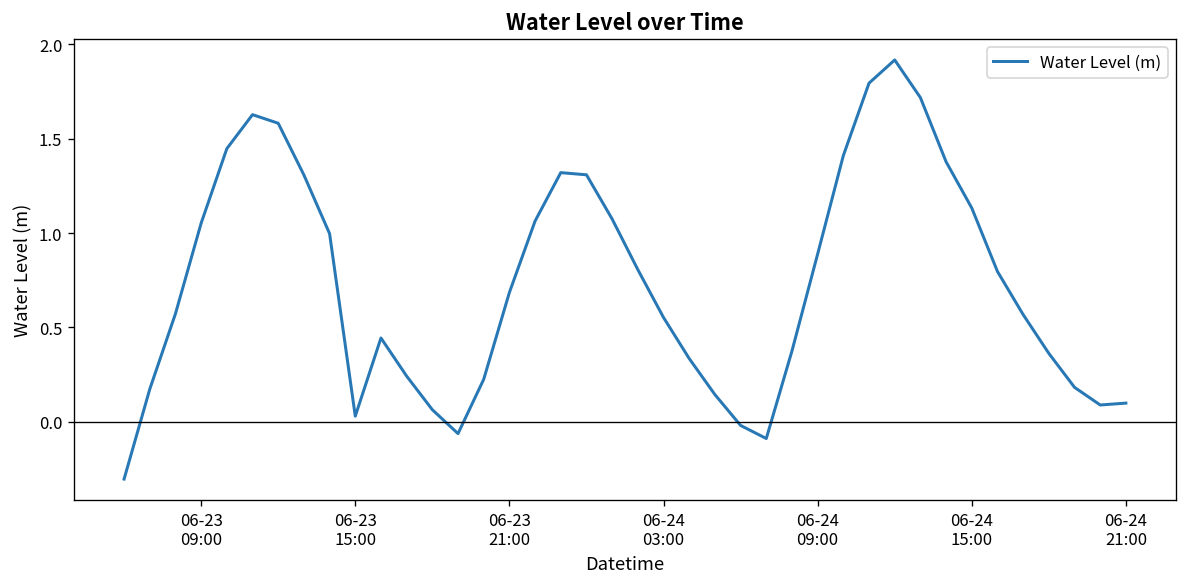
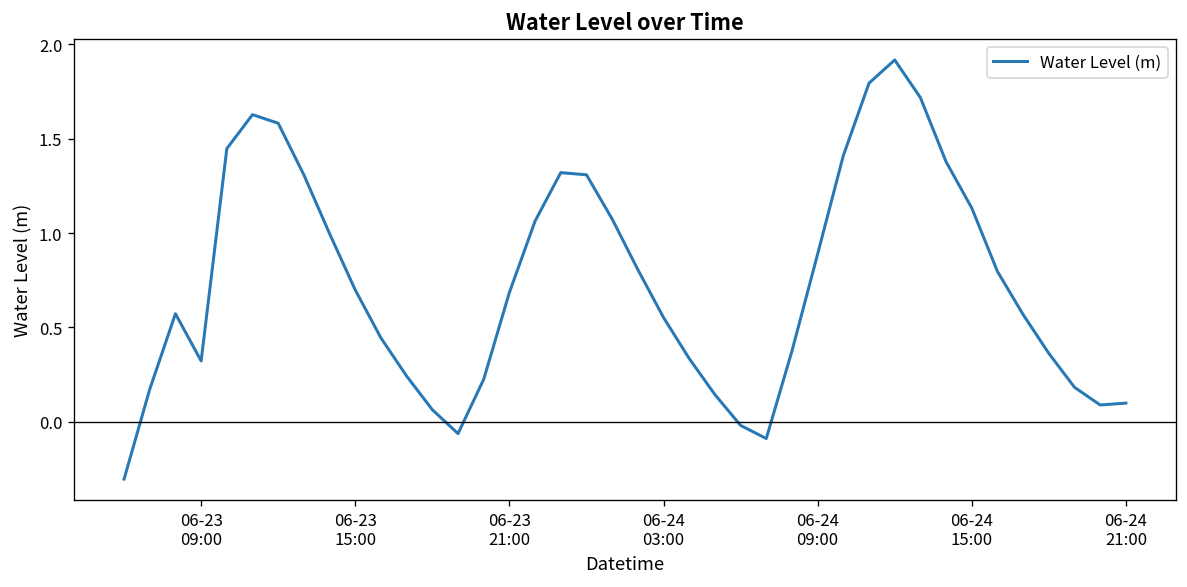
06-23 09:00: 1.05 -> 0.32
06-23 15:00: 0.03 -> 0.70
